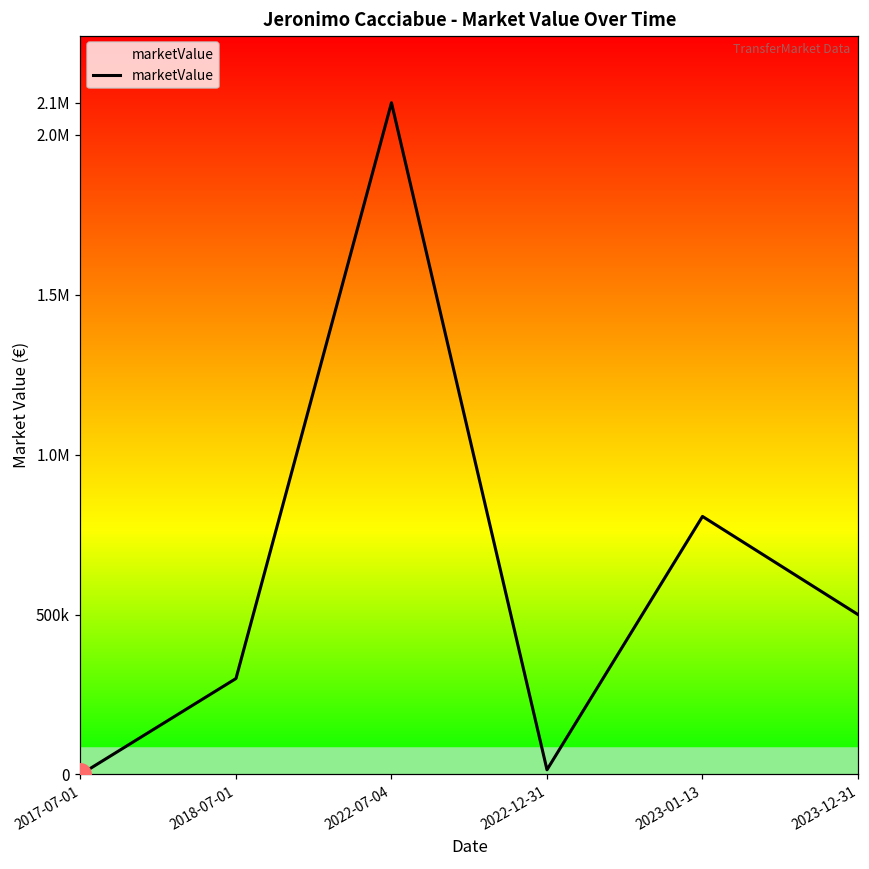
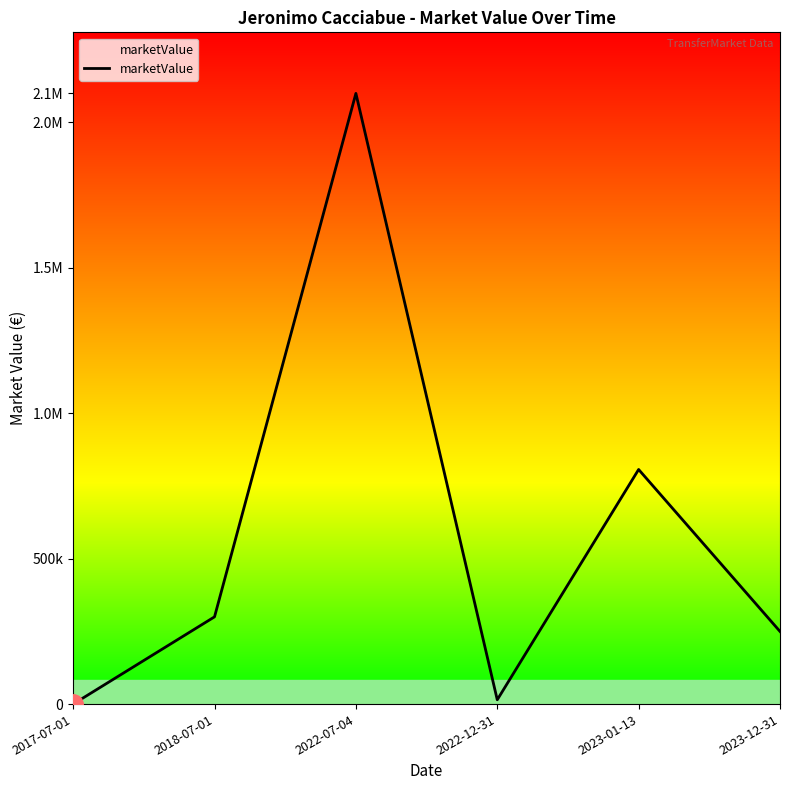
marketValue, 2023-12-31: 500000 -> 250000
